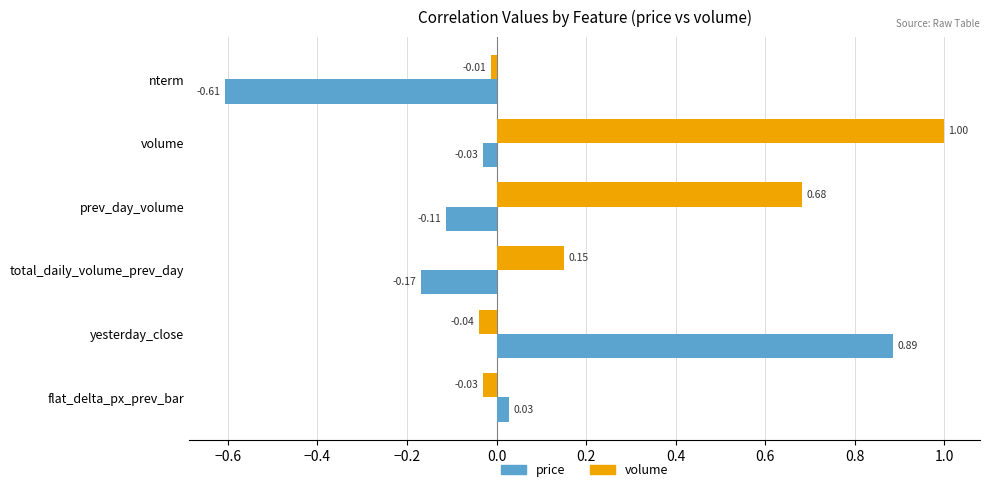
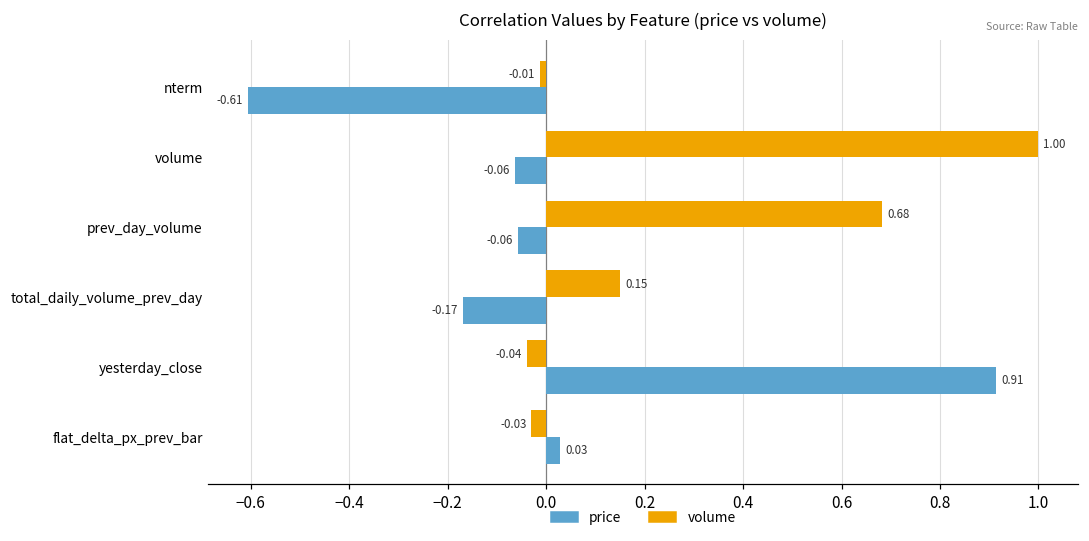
price, volume: -0.03 -> -0.06
price, prev_day_volume: -0.11 -> -0.06
price, yesterday_close: 0.89 -> 0.91
